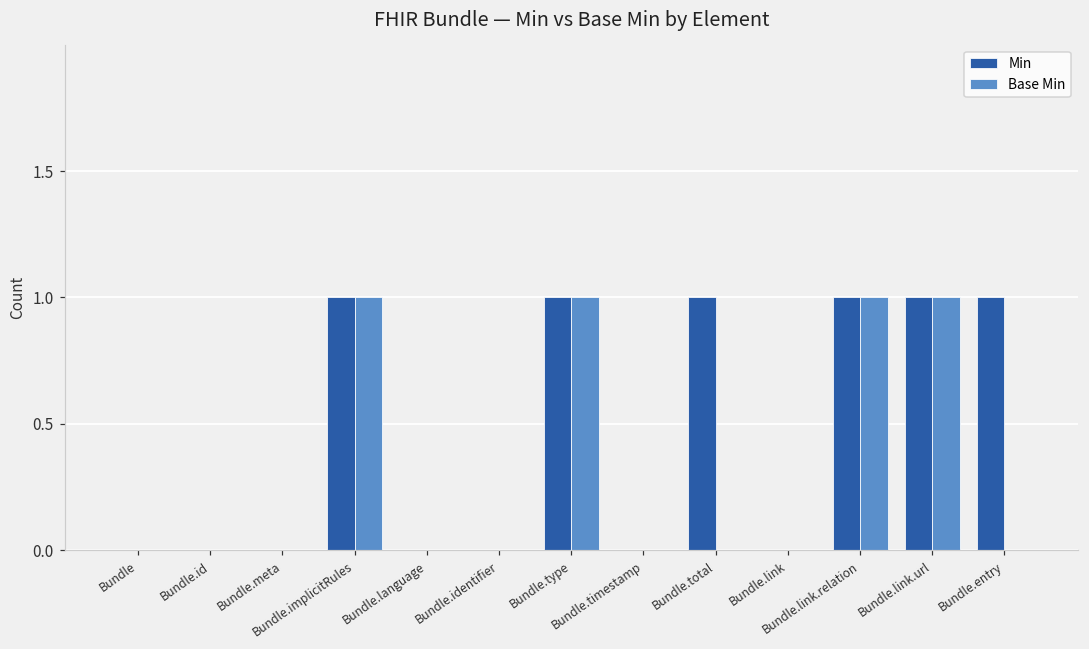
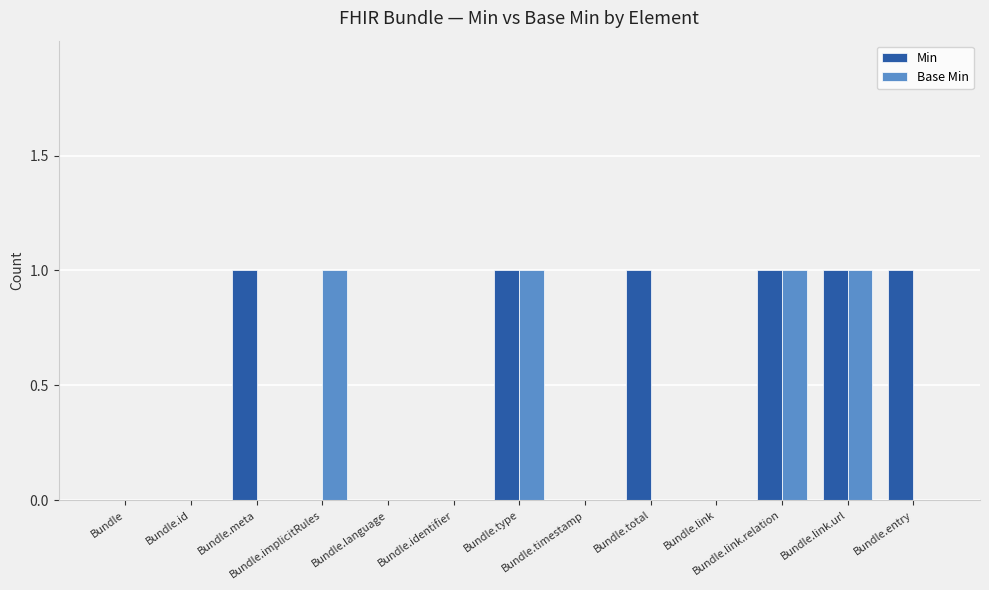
Min, Bundle.meta: 0 -> 1
Min, Bundle.implicitRules: 1 -> 0
